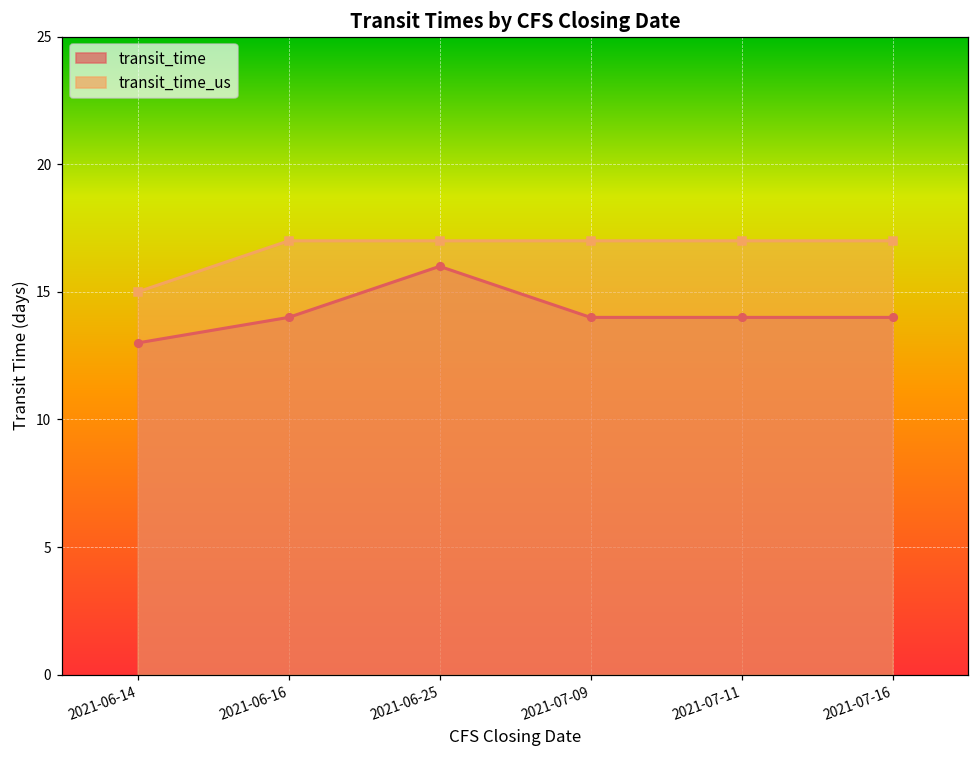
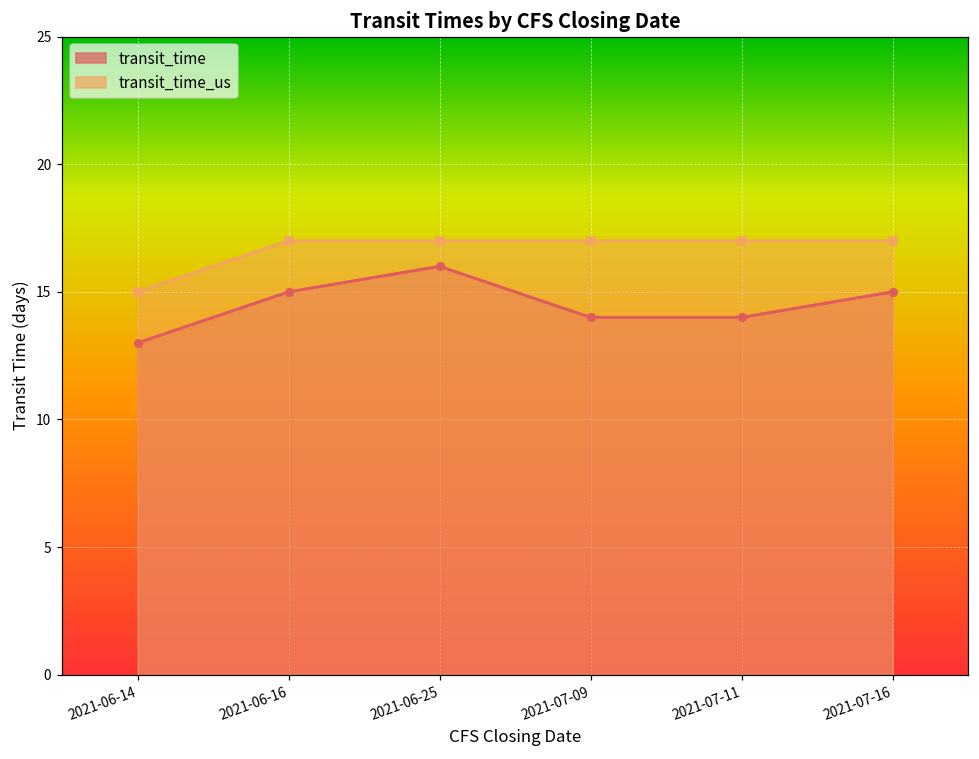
transit_time, 2021-06-16: 14 -> 15
transit_time, 2021-07-16: 14 -> 15
